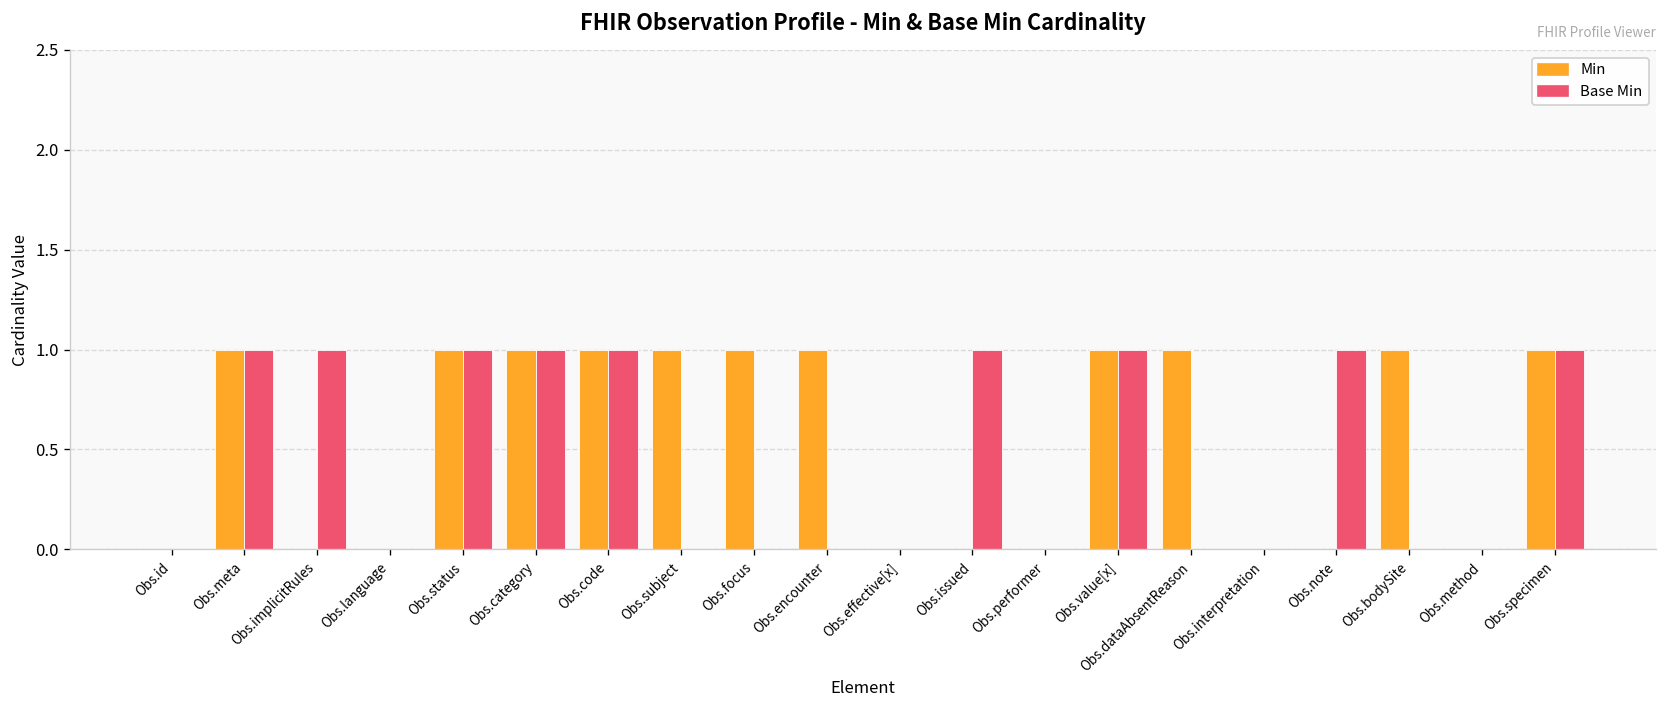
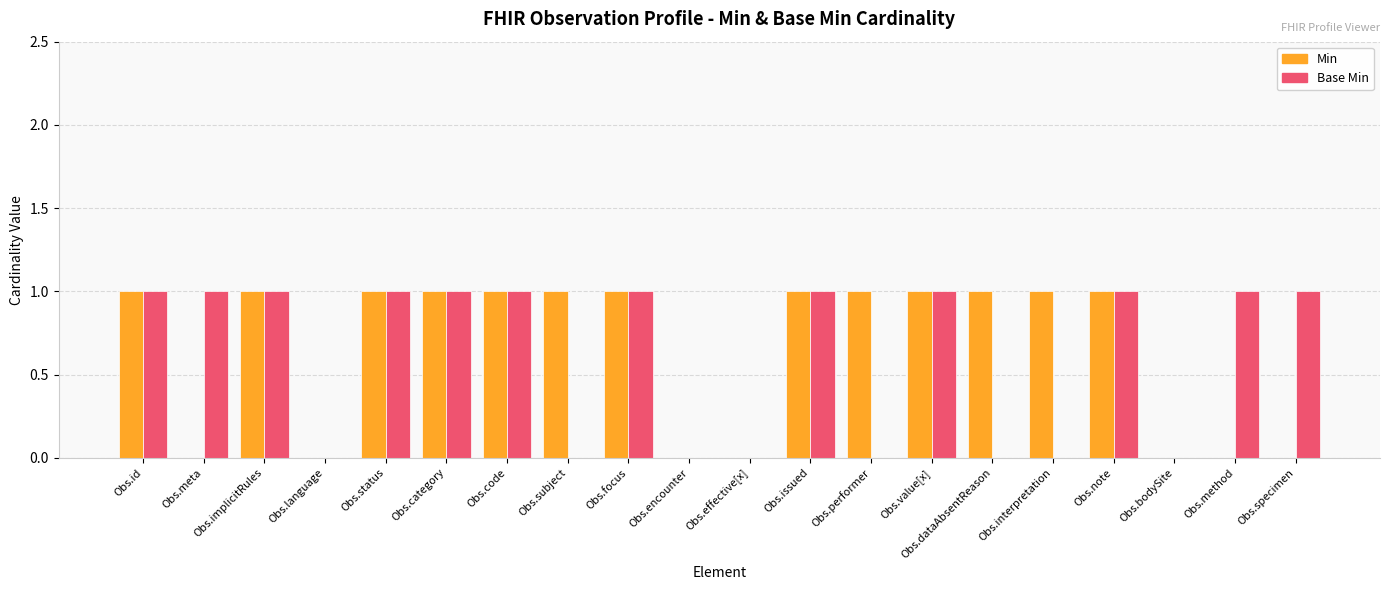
Min, Obs.id: 0 -> 1
Base Min, Obs.id: 0 -> 1
Min, Obs.meta: 1 -> 0
Min, Obs.implicitRules: 0 -> 1
Base Min, Obs.focus: 0 -> 1
Min, Obs.encounter: 1 -> 0
Min, Obs.issued: 0 -> 1
Min, Obs.performer: 0 -> 1
Min, Obs.interpretation: 0 -> 1
Min, Obs.note: 0 -> 1
Min, Obs.bodySite: 1 -> 0
Base Min, Obs.method: 0 -> 1
Min, Obs.specimen: 1 -> 0
